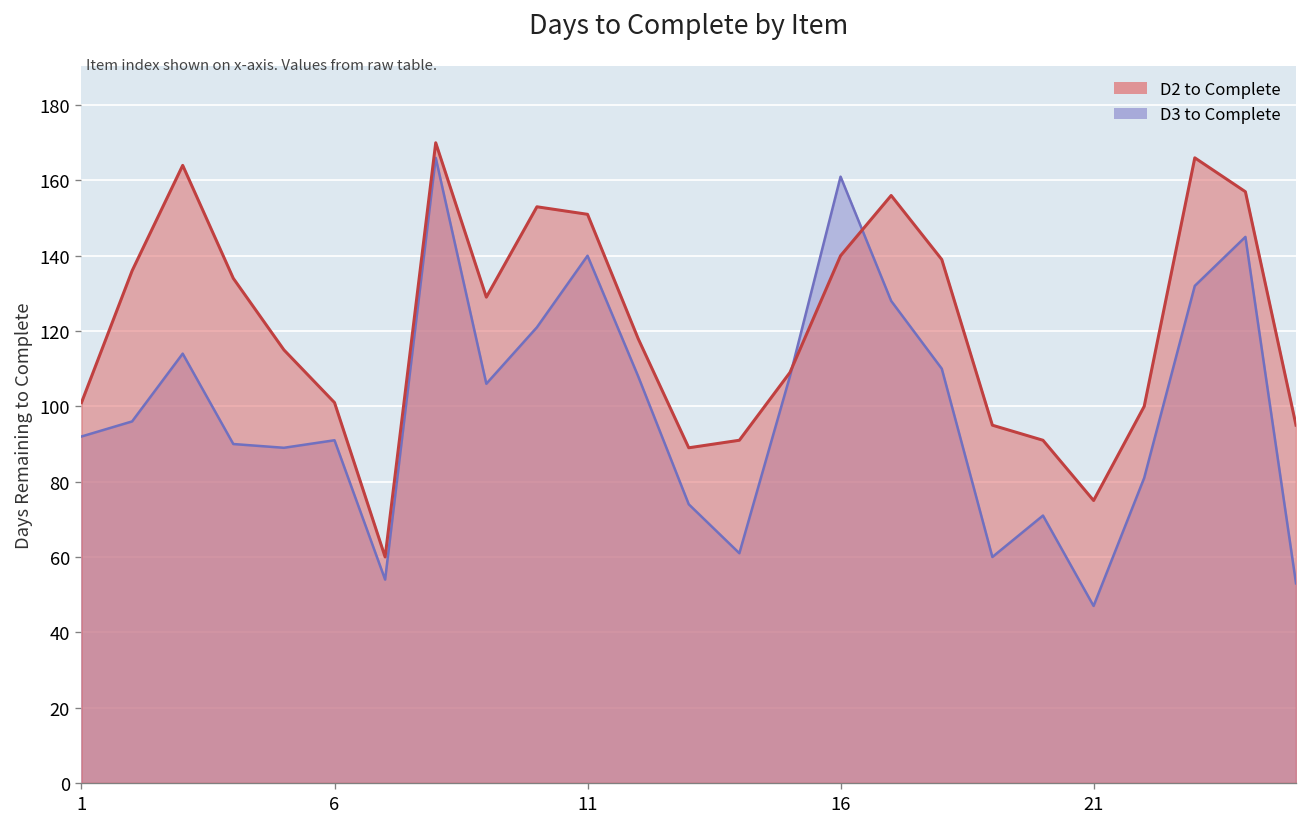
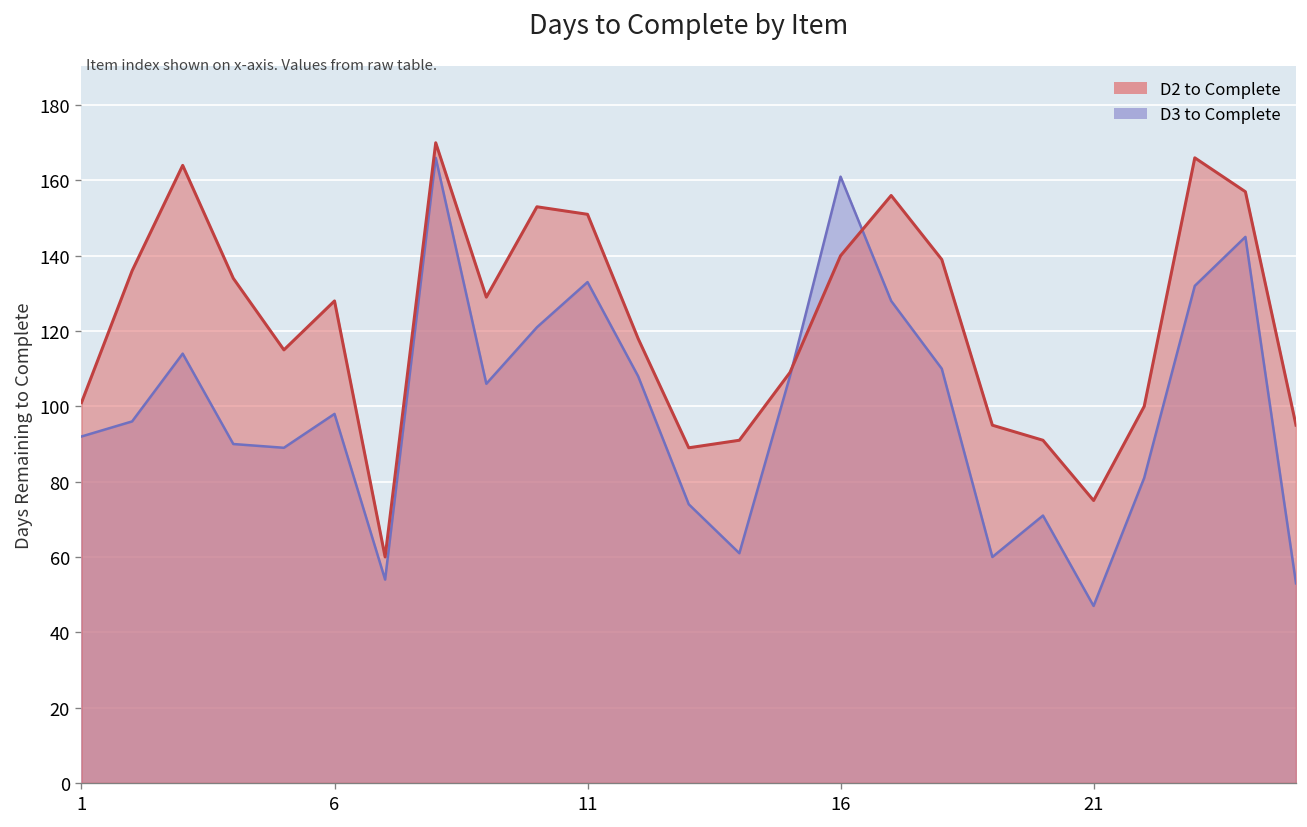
D3 to Complete, 6: 91 -> 98
D2 to Complete, 6: 101 -> 128
D3 to Complete, 11: 140 -> 133
